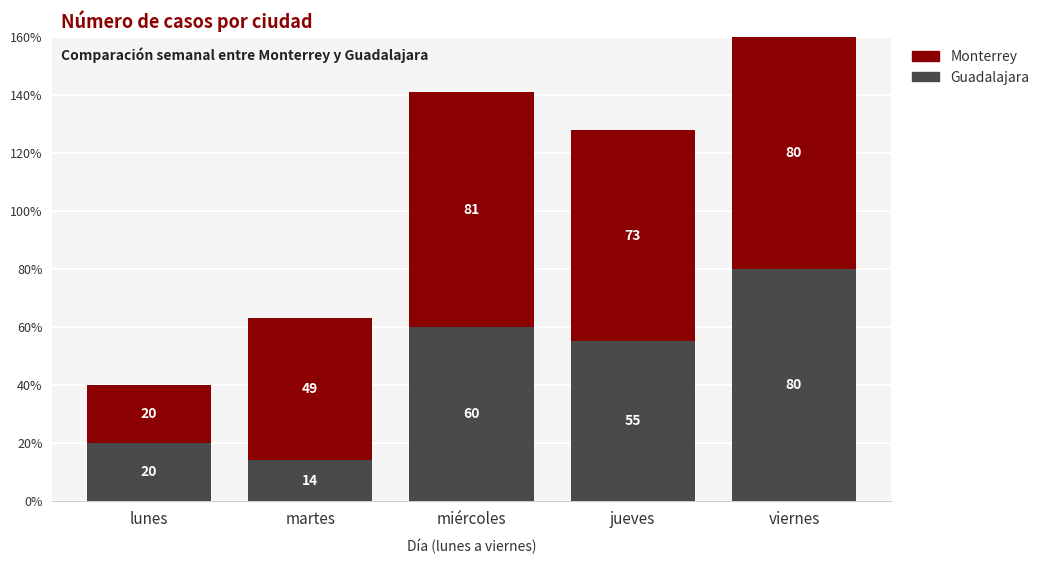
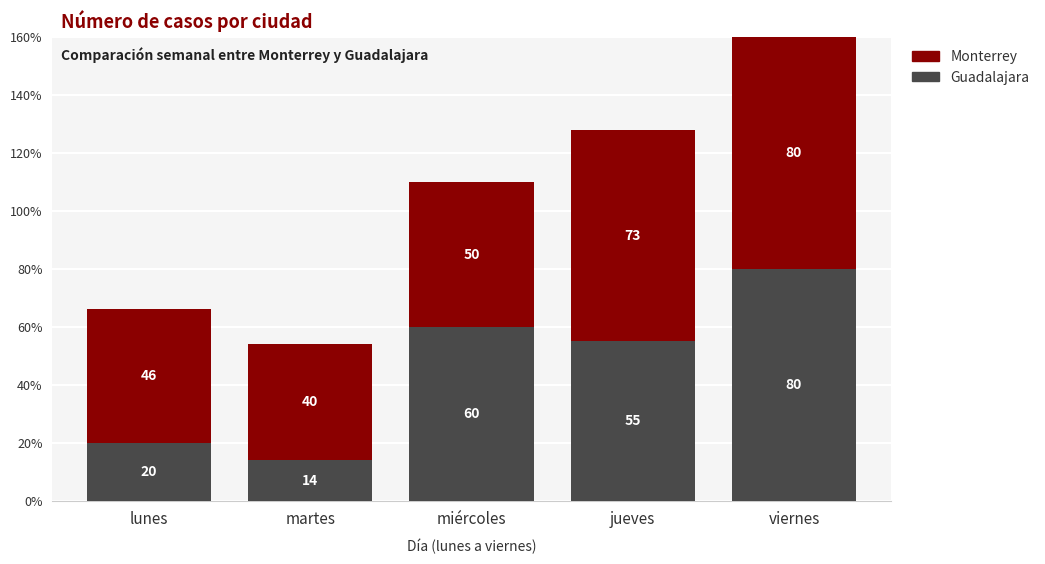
Monterrey, lunes: 20 -> 46
Monterrey, martes: 49 -> 40
Monterrey, miércoles: 81 -> 50
